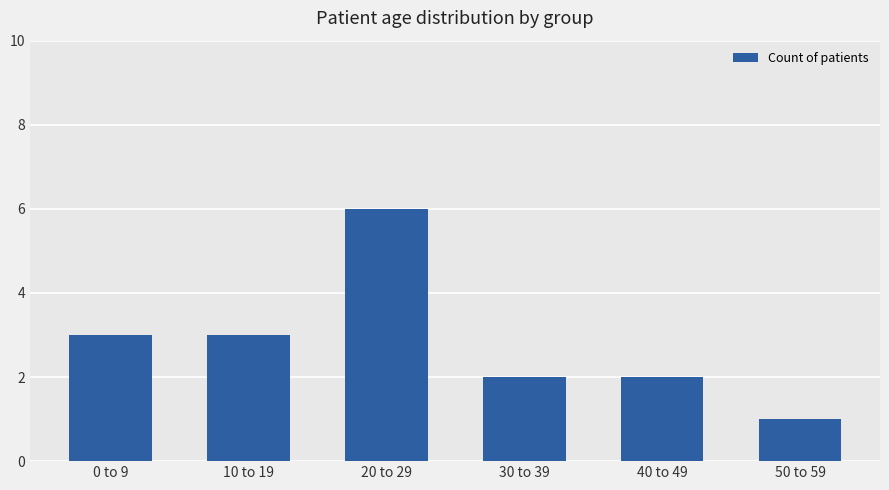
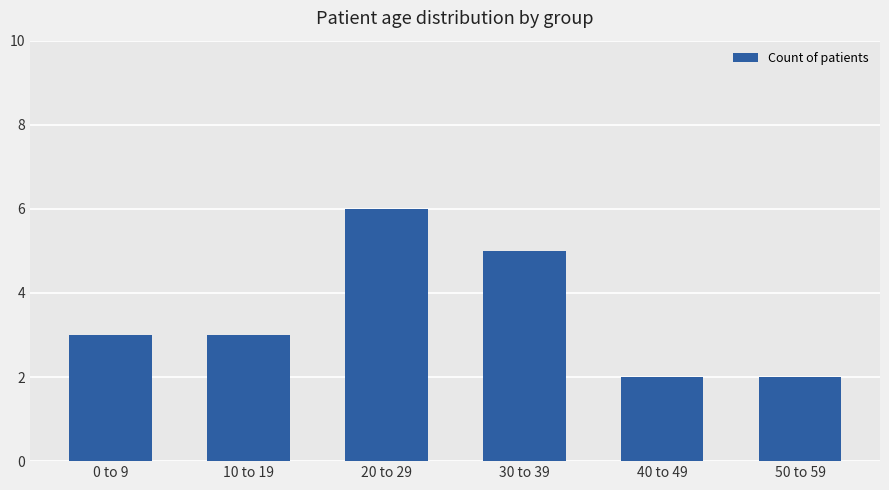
30 to 39: 2 -> 5
50 to 59: 1 -> 2
